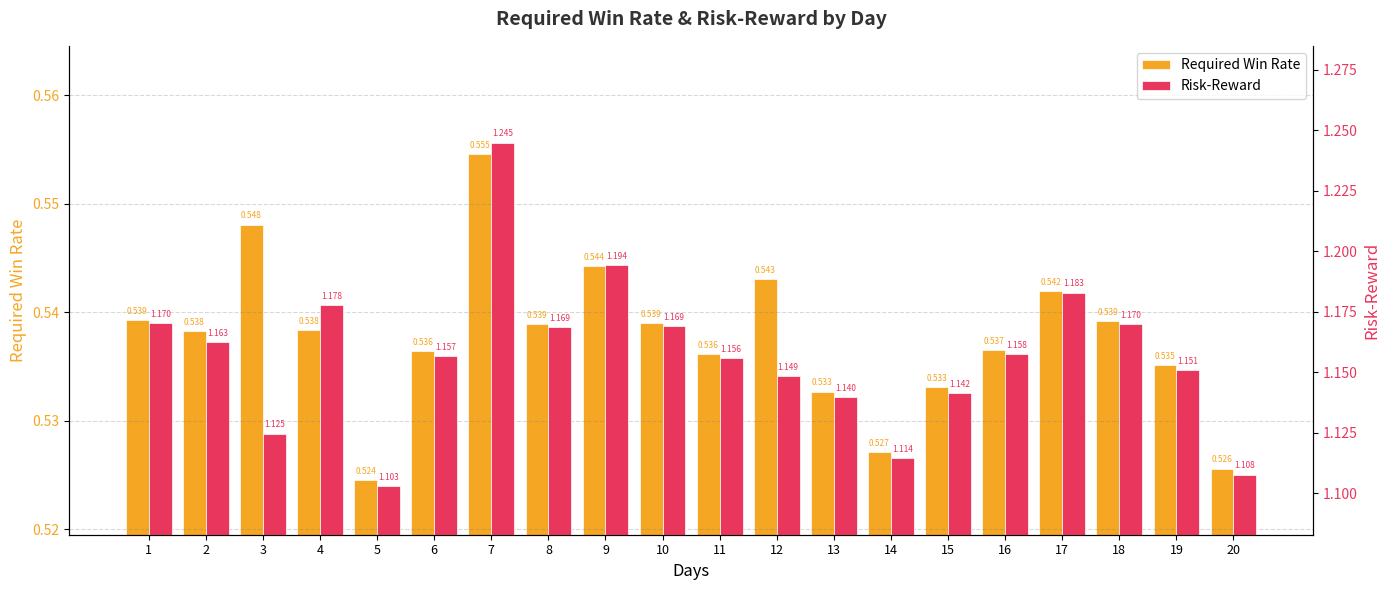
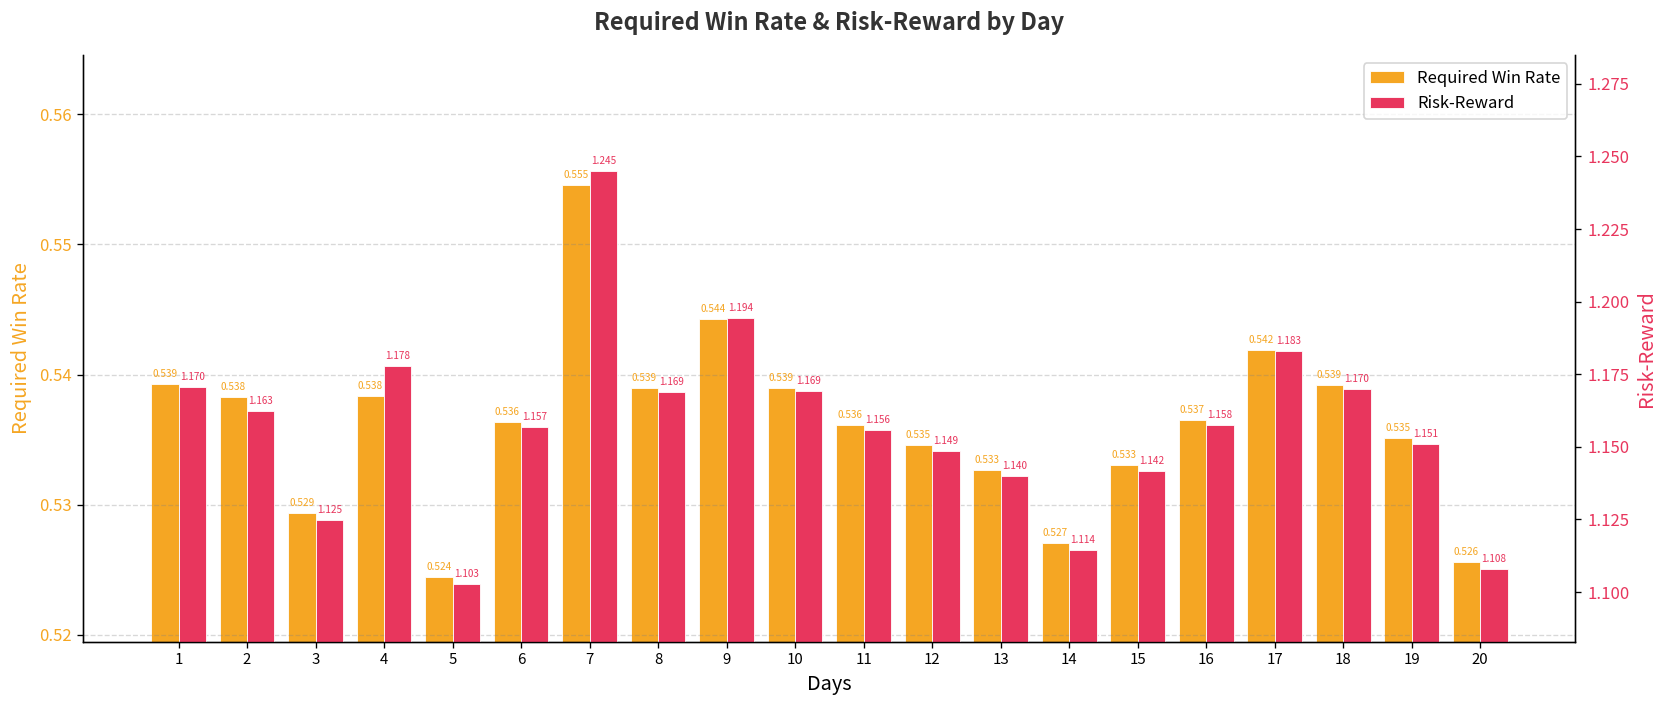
Required Win Rate, 3: 0.548 -> 0.529
Required Win Rate, 12: 0.543 -> 0.535
